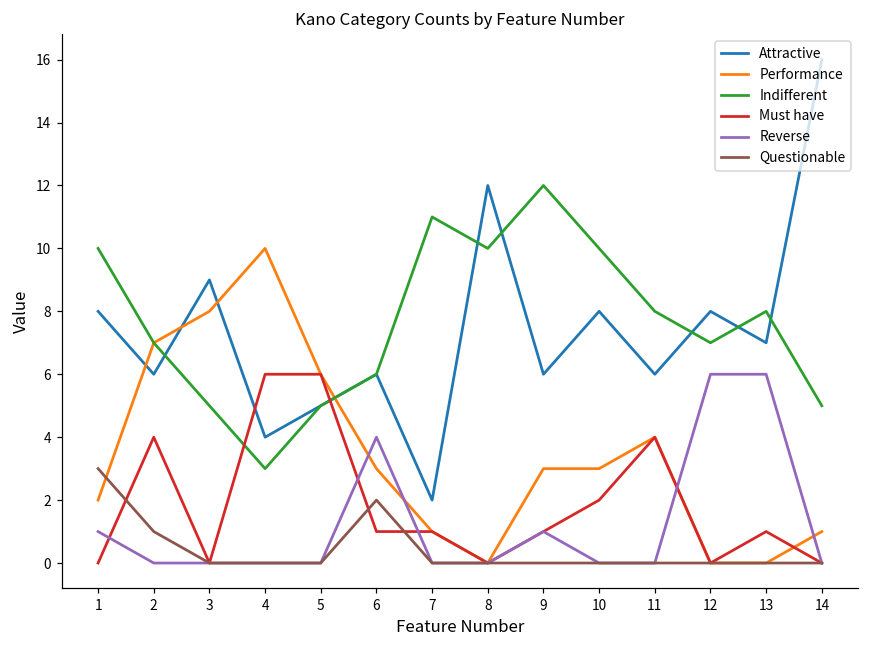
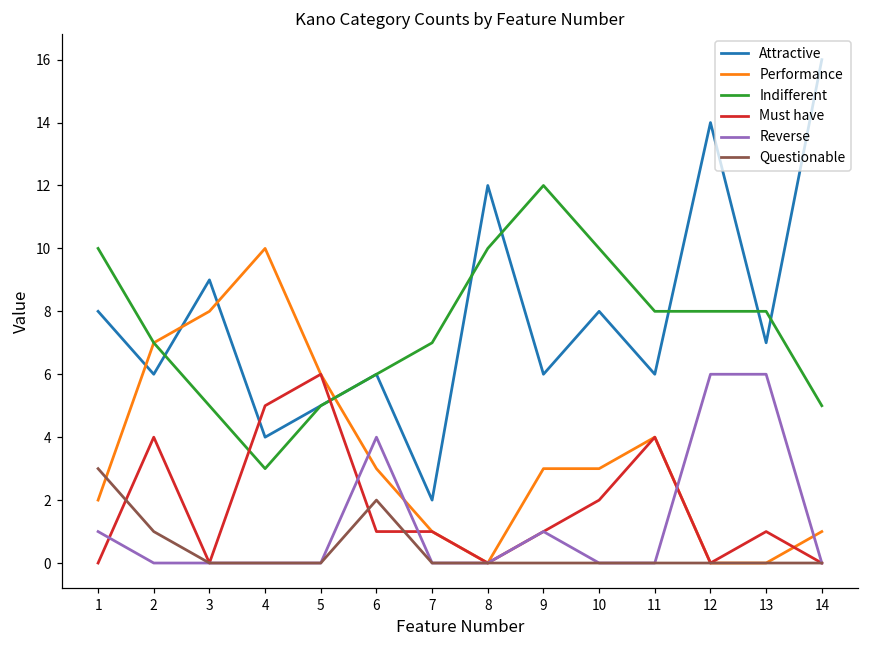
Must have, 4: 6 -> 5
Indifferent, 7: 11 -> 7
Attractive, 12: 8 -> 14
Indifferent, 12: 7 -> 8
